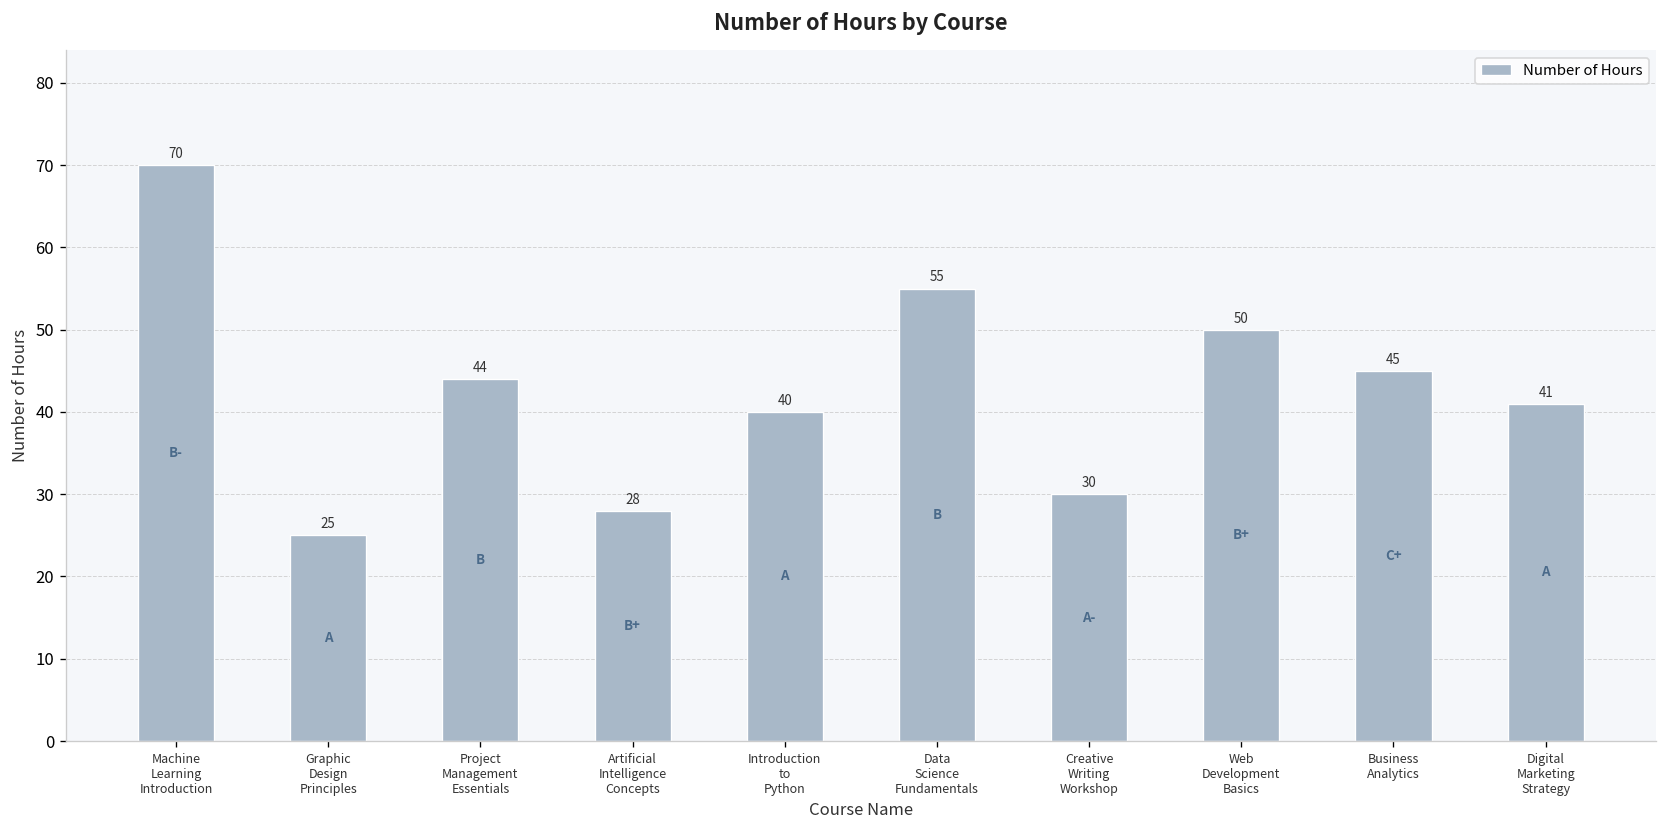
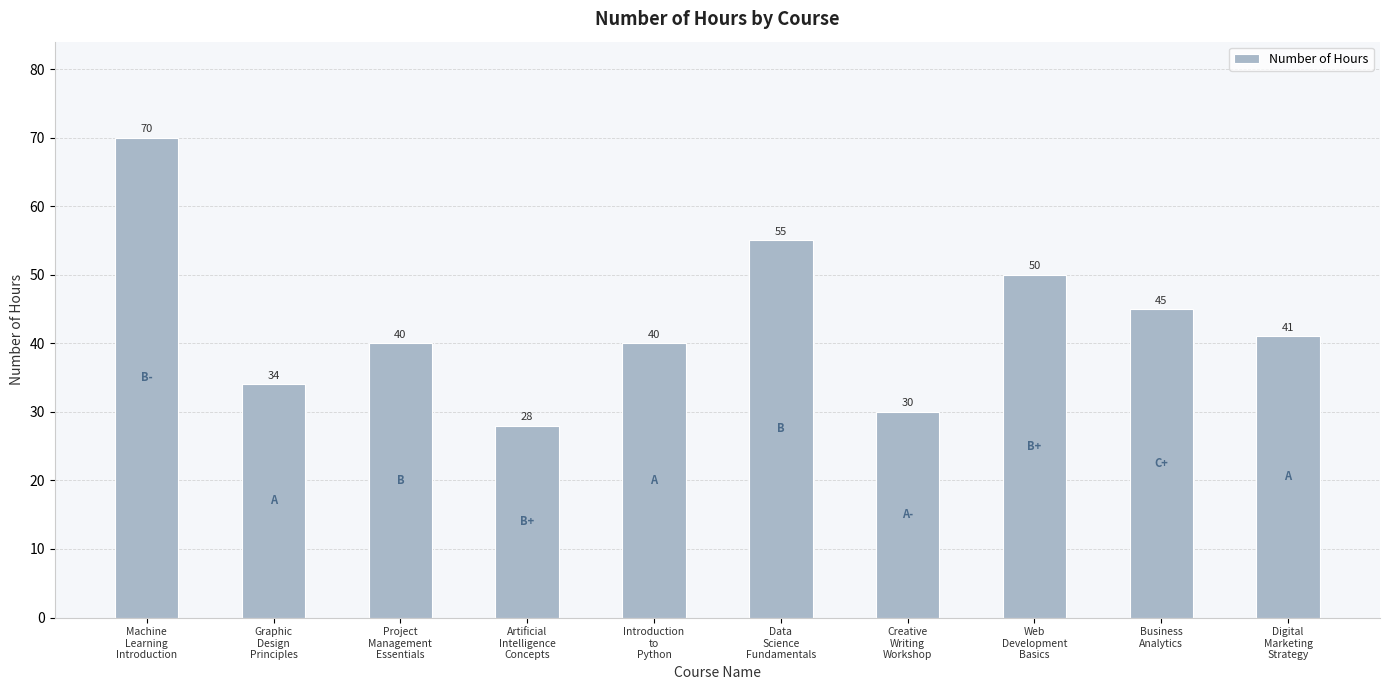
Graphic Design Principles: 25 -> 34
Project Management Essentials: 44 -> 40
